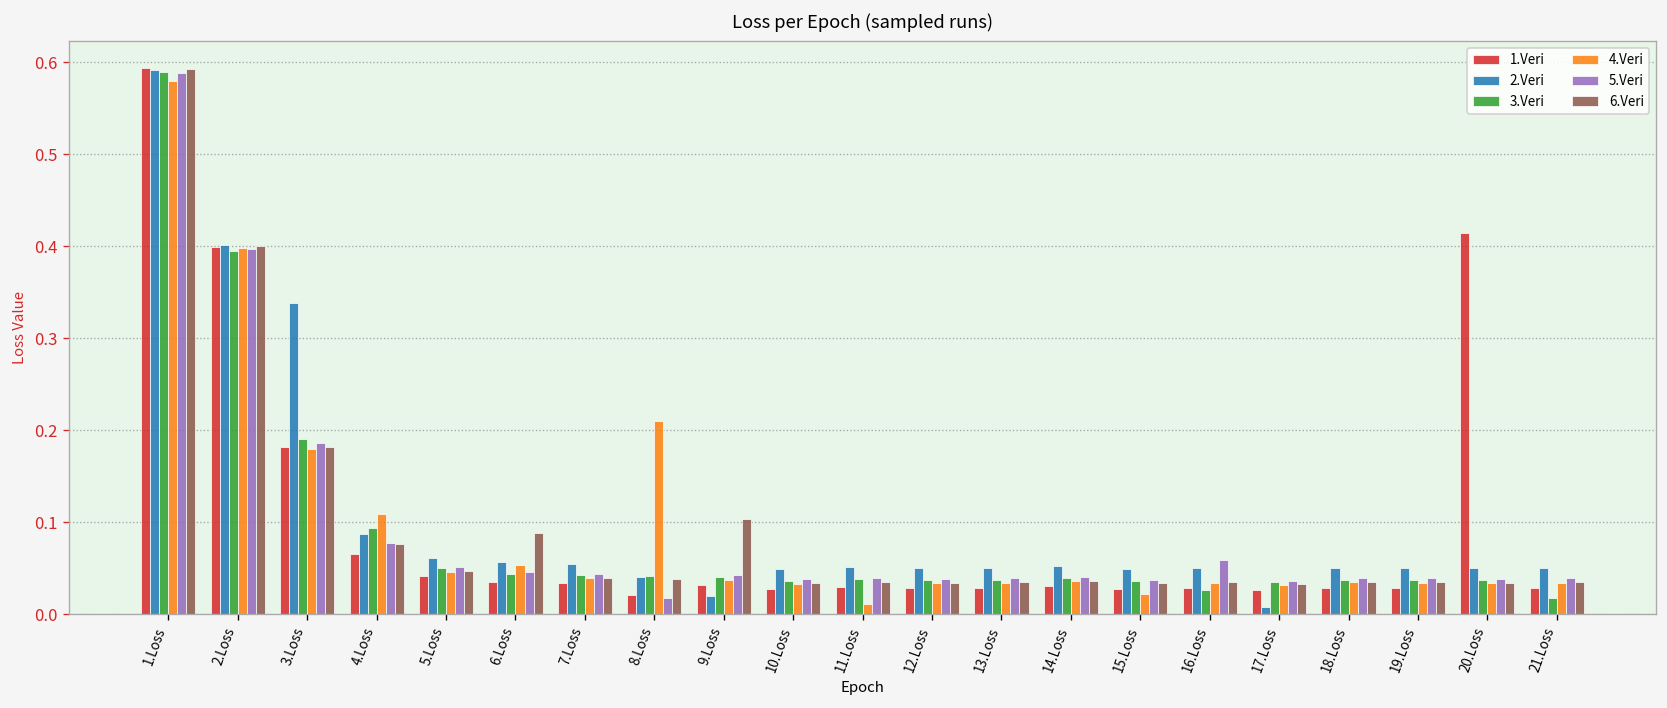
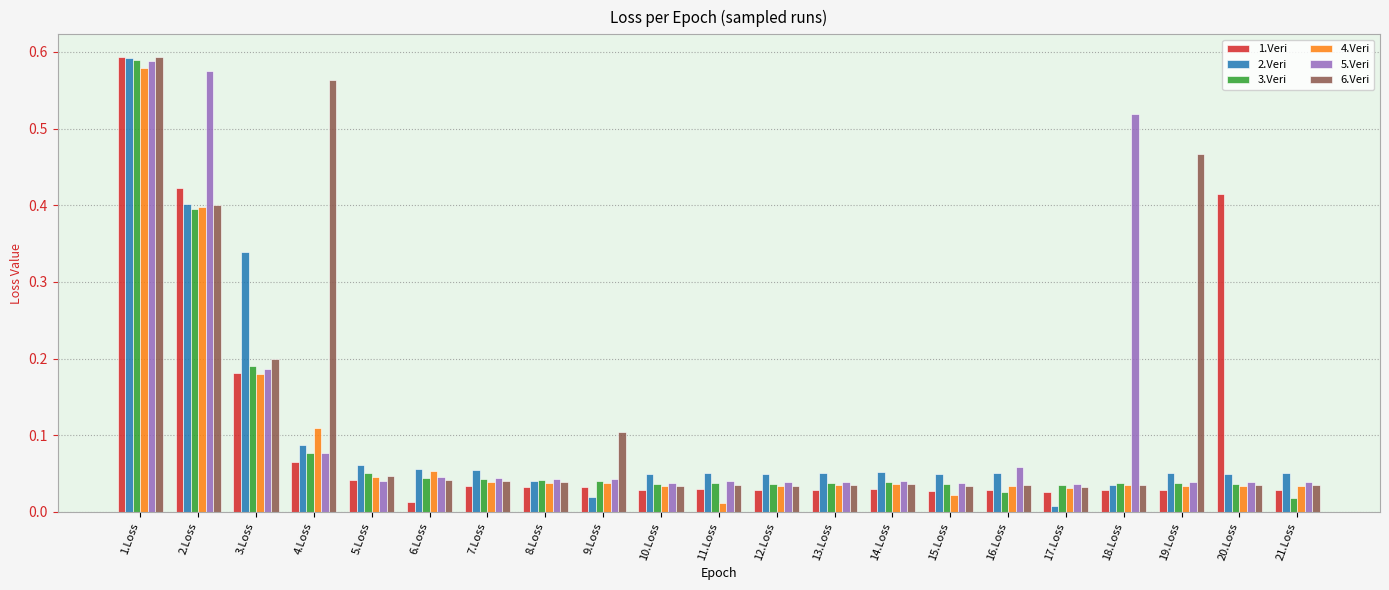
1.Veri, 2.Loss: 0.40 -> 0.42
5.Veri, 2.Loss: 0.40 -> 0.58
6.Veri, 3.Loss: 0.18 -> 0.20
3.Veri, 4.Loss: 0.09 -> 0.08
6.Veri, 4.Loss: 0.08 -> 0.56
5.Veri, 5.Loss: 0.05 -> 0.04
1.Veri, 6.Loss: 0.04 -> 0.01
6.Veri, 6.Loss: 0.09 -> 0.04
1.Veri, 8.Loss: 0.02 -> 0.03
4.Veri, 8.Loss: 0.21 -> 0.04
5.Veri, 8.Loss: 0.02 -> 0.04
2.Veri, 18.Loss: 0.05 -> 0.04
5.Veri, 18.Loss: 0.04 -> 0.52
6.Veri, 19.Loss: 0.03 -> 0.47
